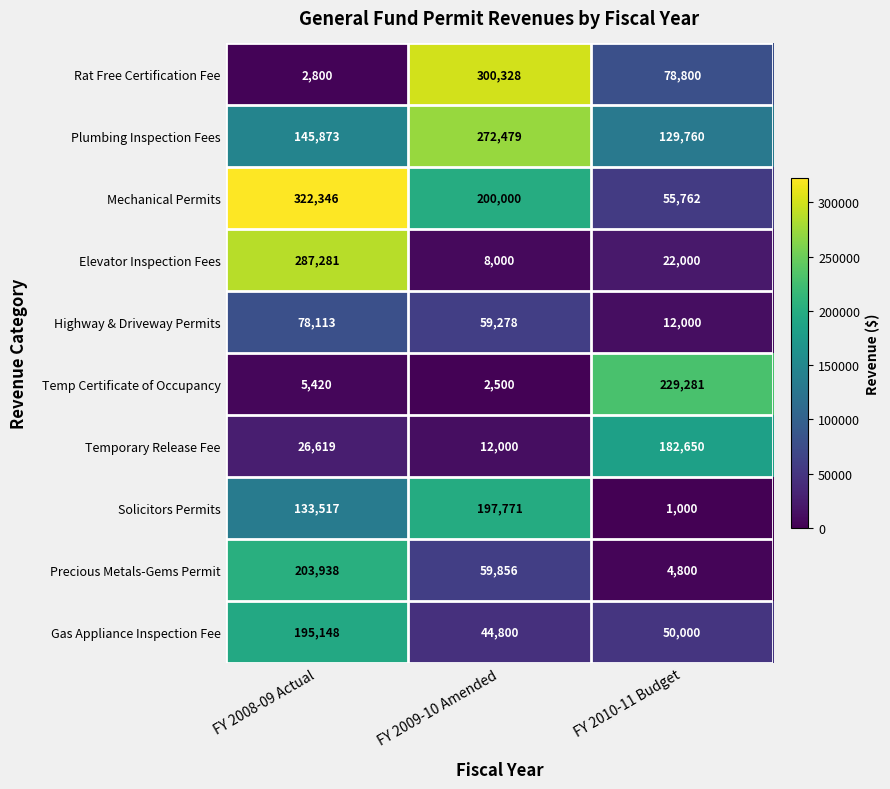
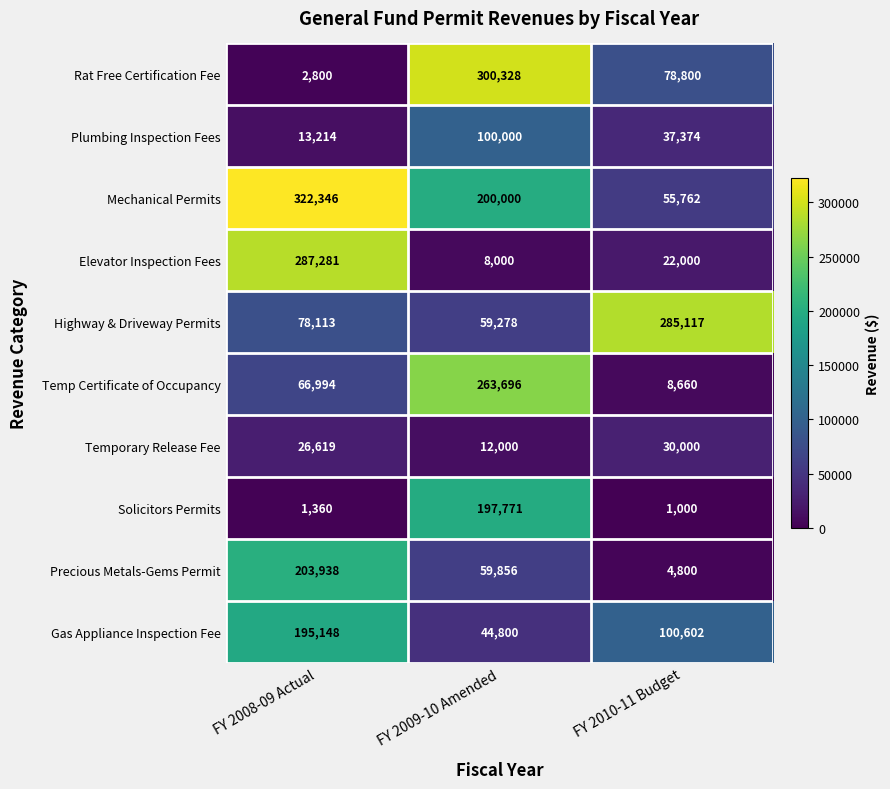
Plumbing Inspection Fees, FY 2008-09 Actual: 145,873 -> 13,214
Plumbing Inspection Fees, FY 2009-10 Amended: 272,479 -> 100,000
Plumbing Inspection Fees, FY 2010-11 Budget: 129,760 -> 37,374
Highway & Driveway Permits, FY 2010-11 Budget: 12,000 -> 285,117
Temp Certificate of Occupancy, FY 2008-09 Actual: 5,420 -> 66,994
Temp Certificate of Occupancy, FY 2009-10 Amended: 2,500 -> 263,696
Temp Certificate of Occupancy, FY 2010-11 Budget: 229,281 -> 8,660
Temporary Release Fee, FY 2010-11 Budget: 182,650 -> 30,000
Solicitors Permits, FY 2008-09 Actual: 133,517 -> 1,360
Gas Appliance Inspection Fee, FY 2010-11 Budget: 50,000 -> 100,602
